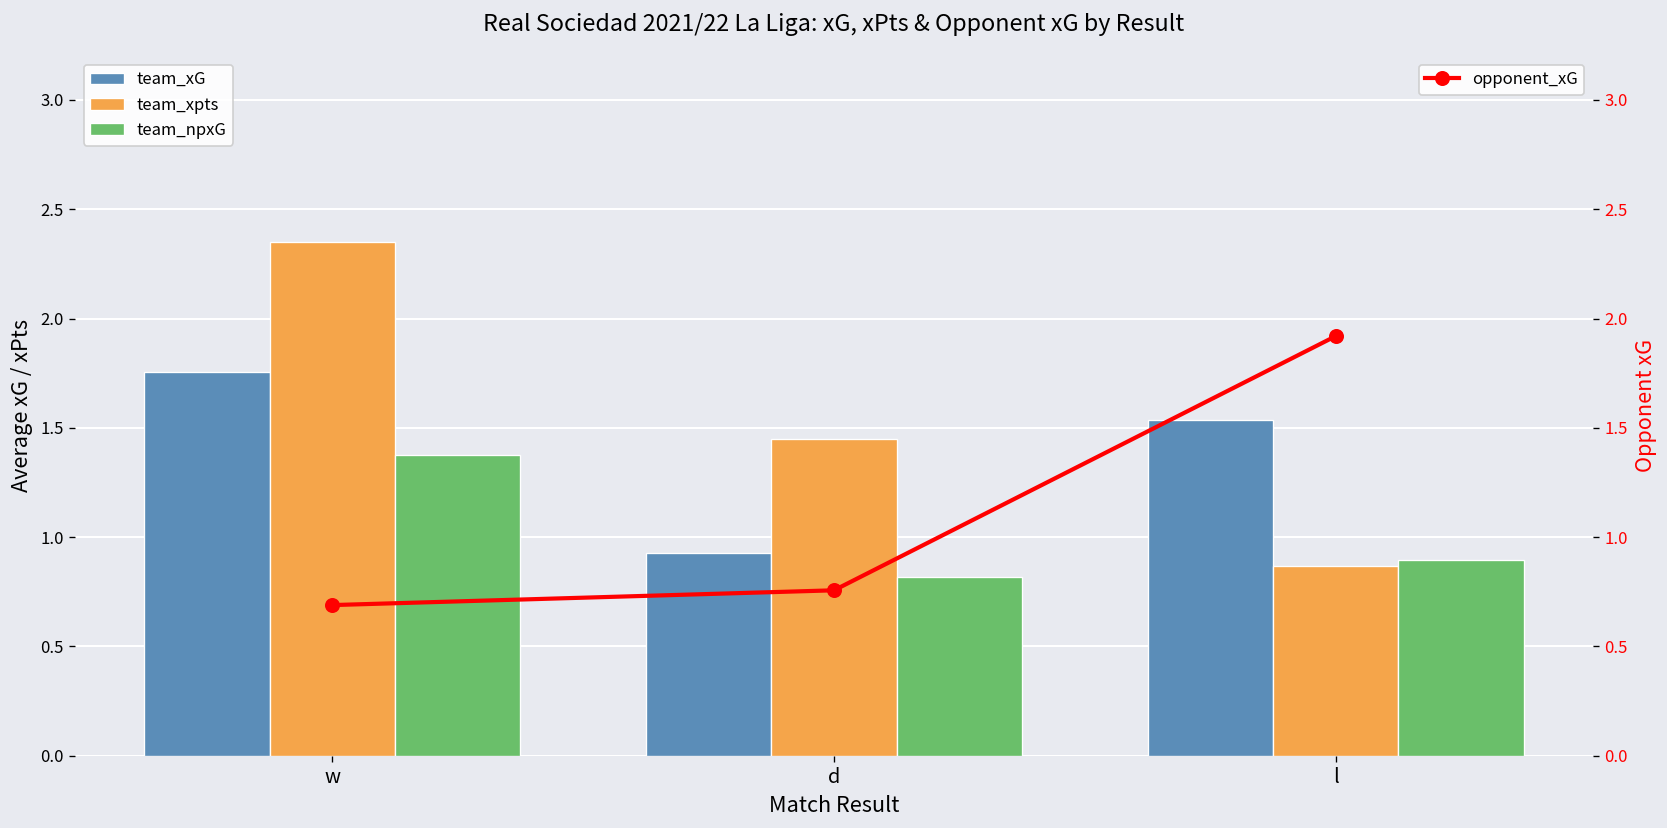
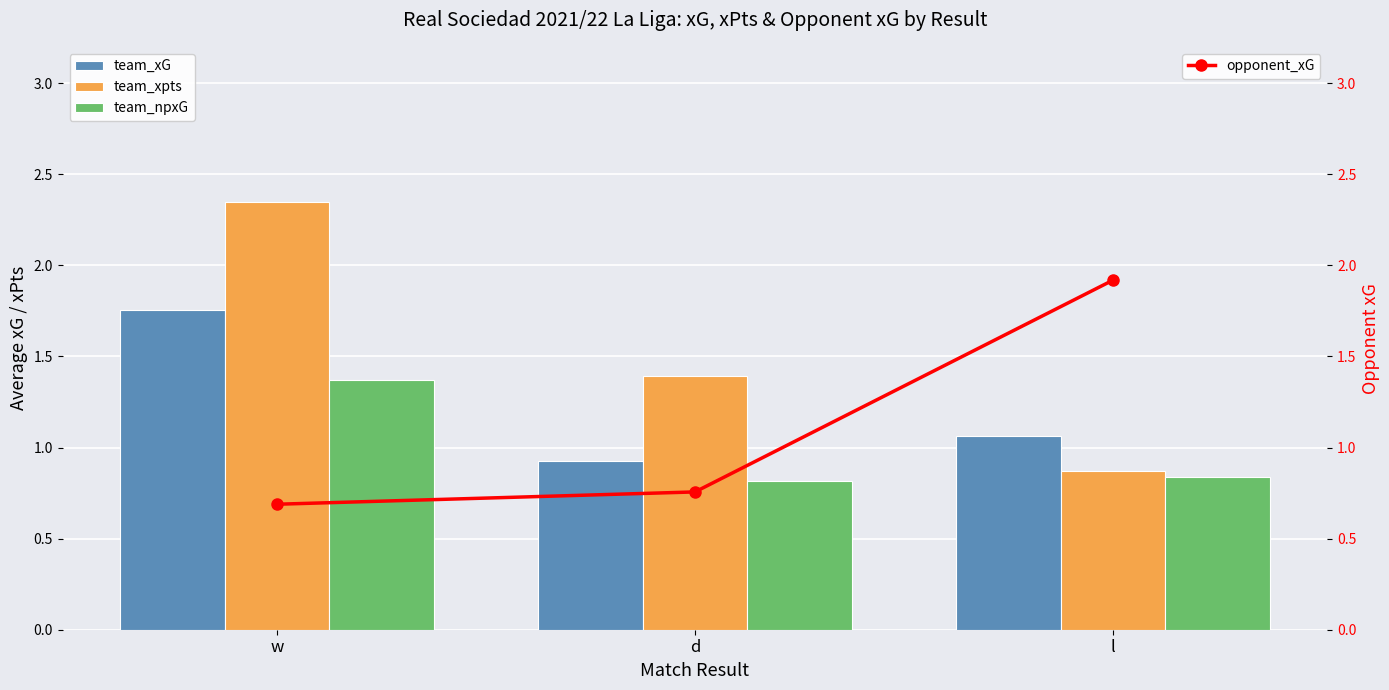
team_xpts, d: 1.45 -> 1.39
team_xG, l: 1.54 -> 1.06
team_npxG, l: 0.90 -> 0.84
